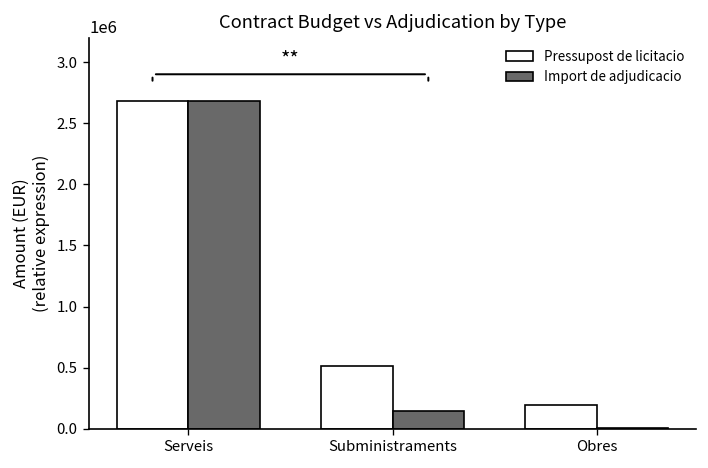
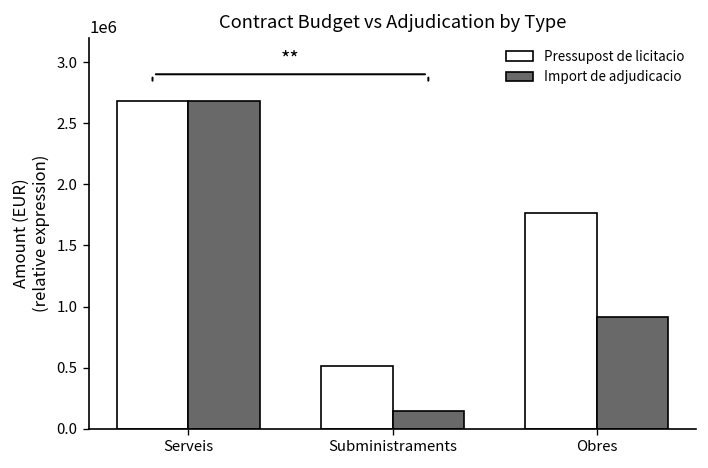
Pressupost de licitacio, Obres: 200000 -> 1770000
Import de adjudicacio, Obres: 10000 -> 920000
